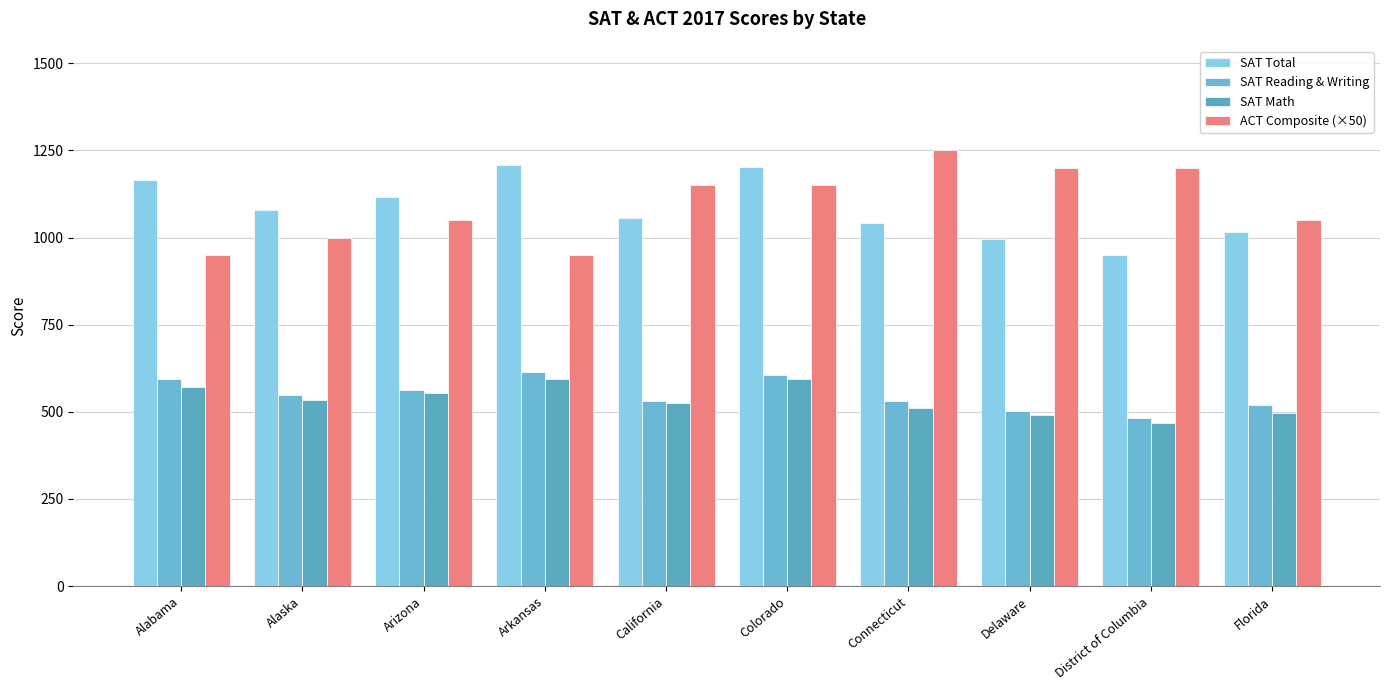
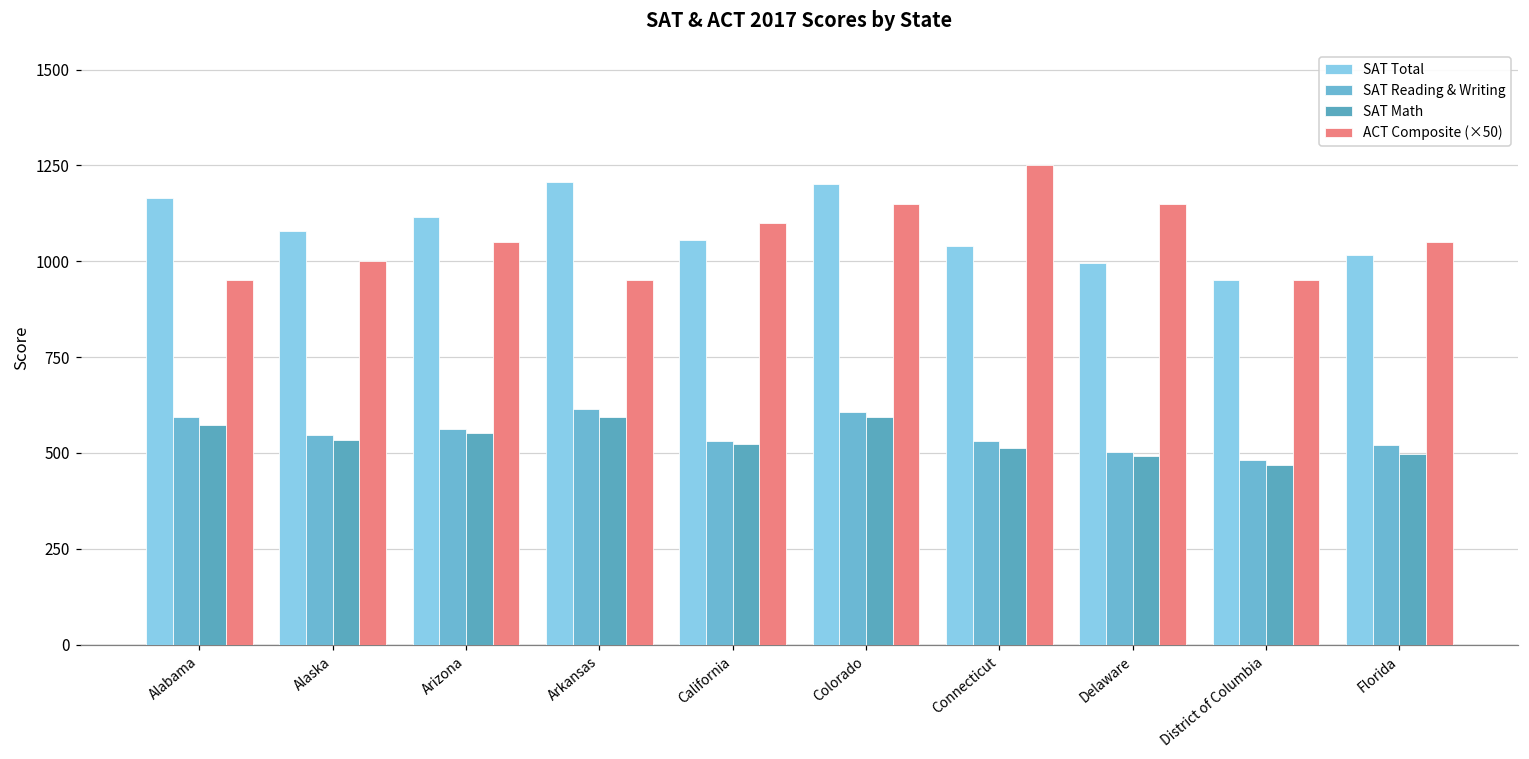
ACT Composite (×50), California: 1150 -> 1100
ACT Composite (×50), Delaware: 1200 -> 1150
ACT Composite (×50), District of Columbia: 1200 -> 950
